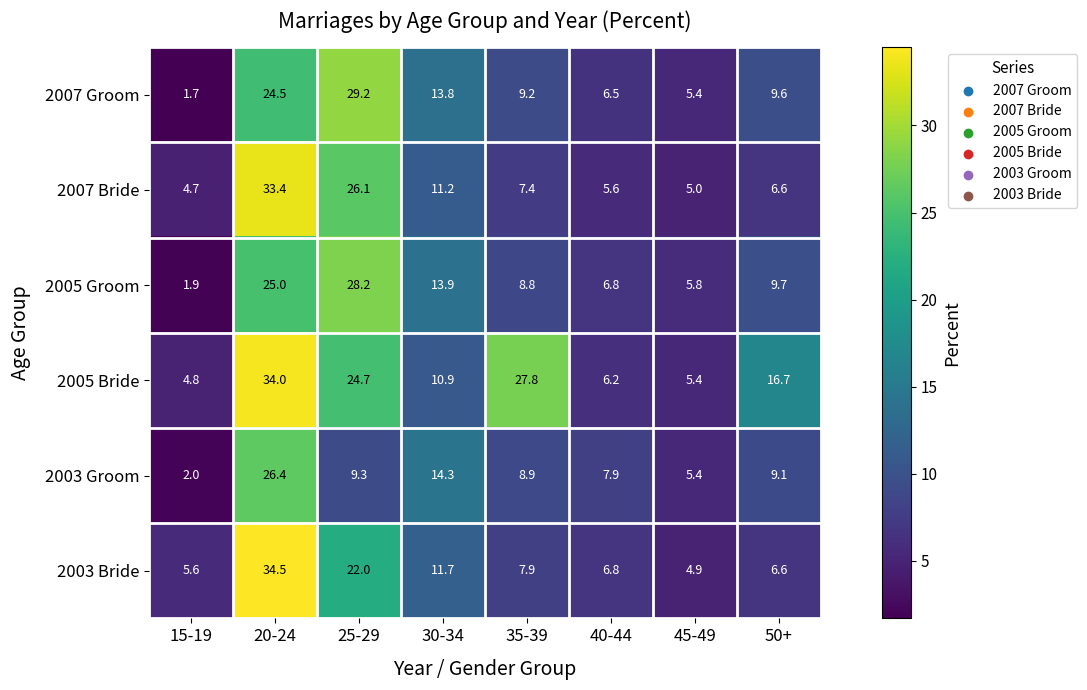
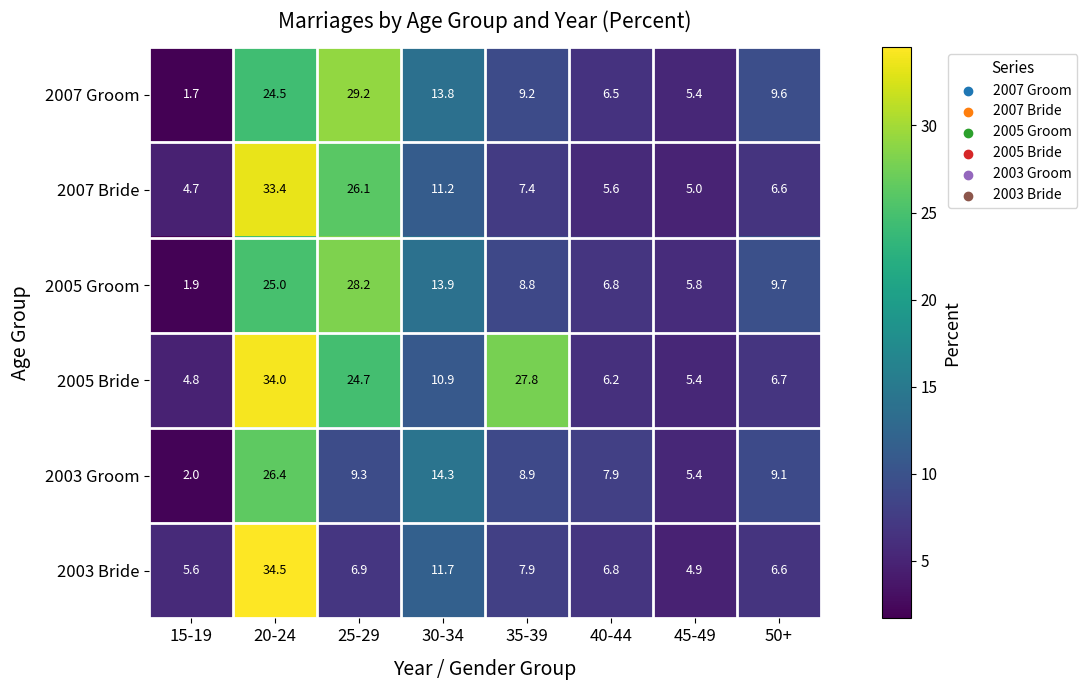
2005 Bride, 50+: 16.7 -> 6.7
2003 Bride, 25-29: 22.0 -> 6.9
